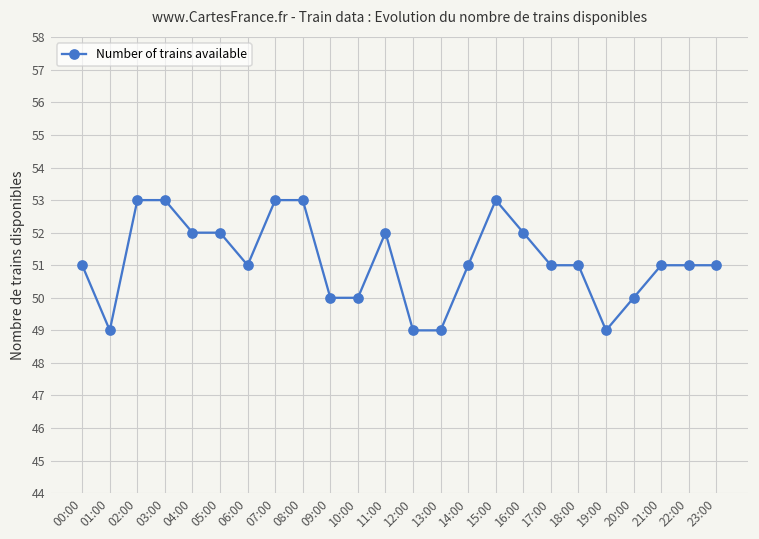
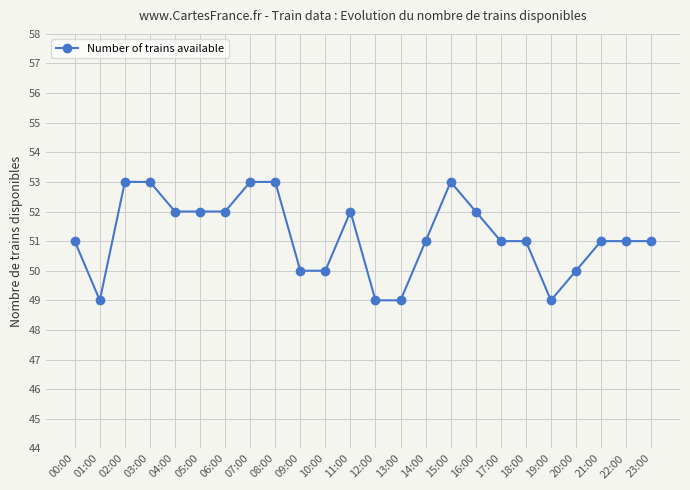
06:00: 51 -> 52
